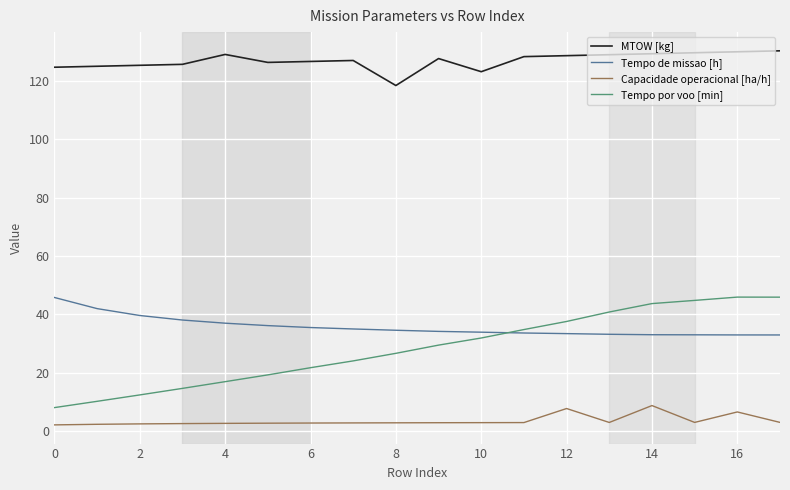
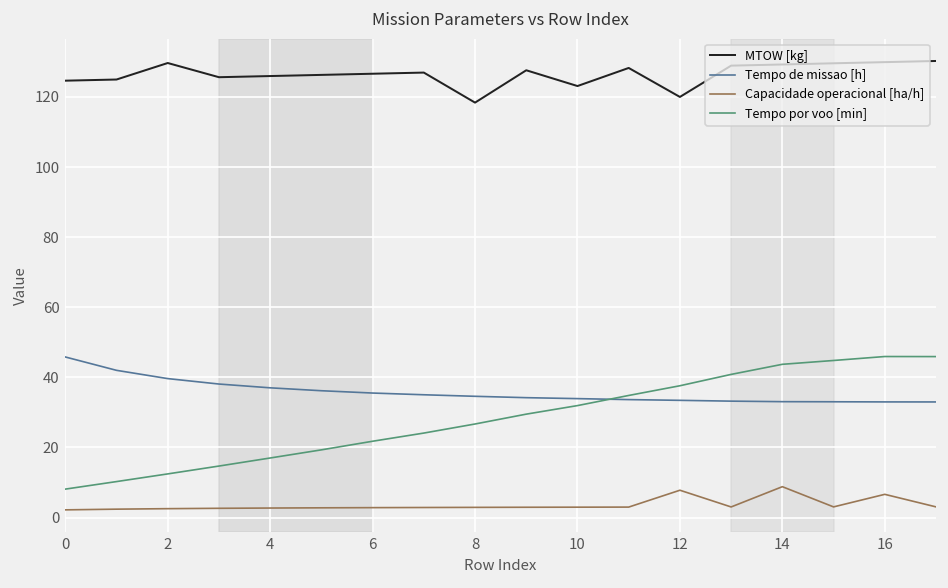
MTOW [kg], 2: 125 -> 130
MTOW [kg], 4: 129 -> 126
MTOW [kg], 12: 129 -> 120
